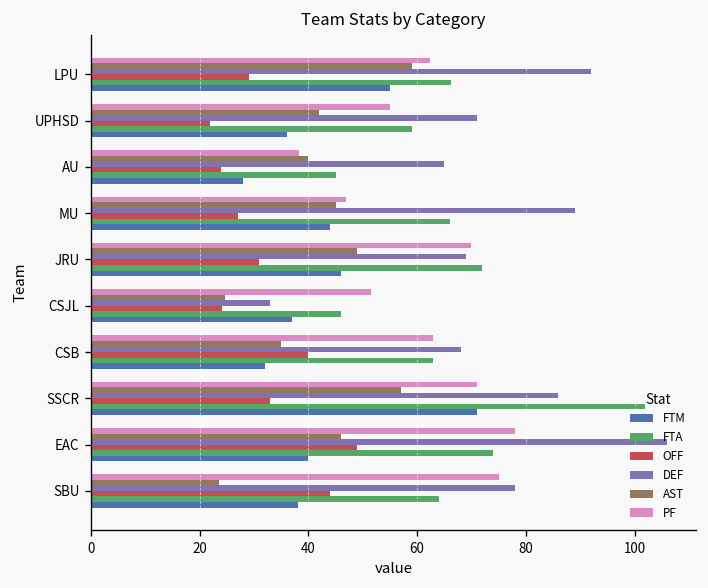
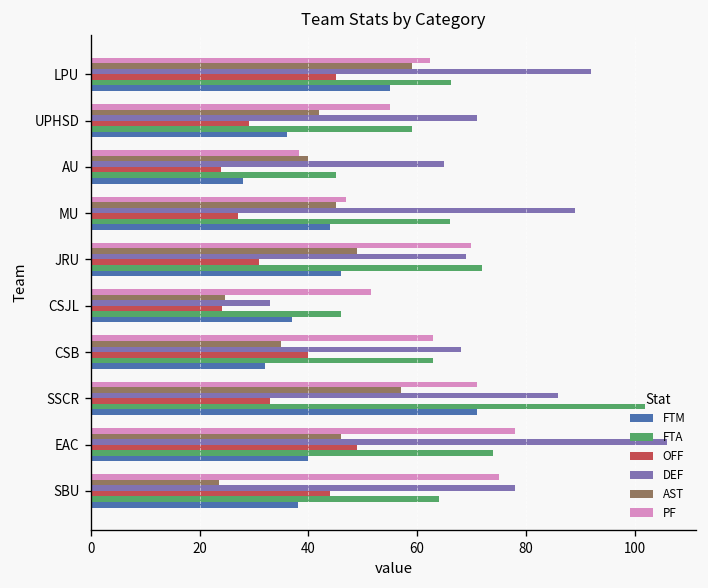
OFF, LPU: 29 -> 45
OFF, UPHSD: 22 -> 29
